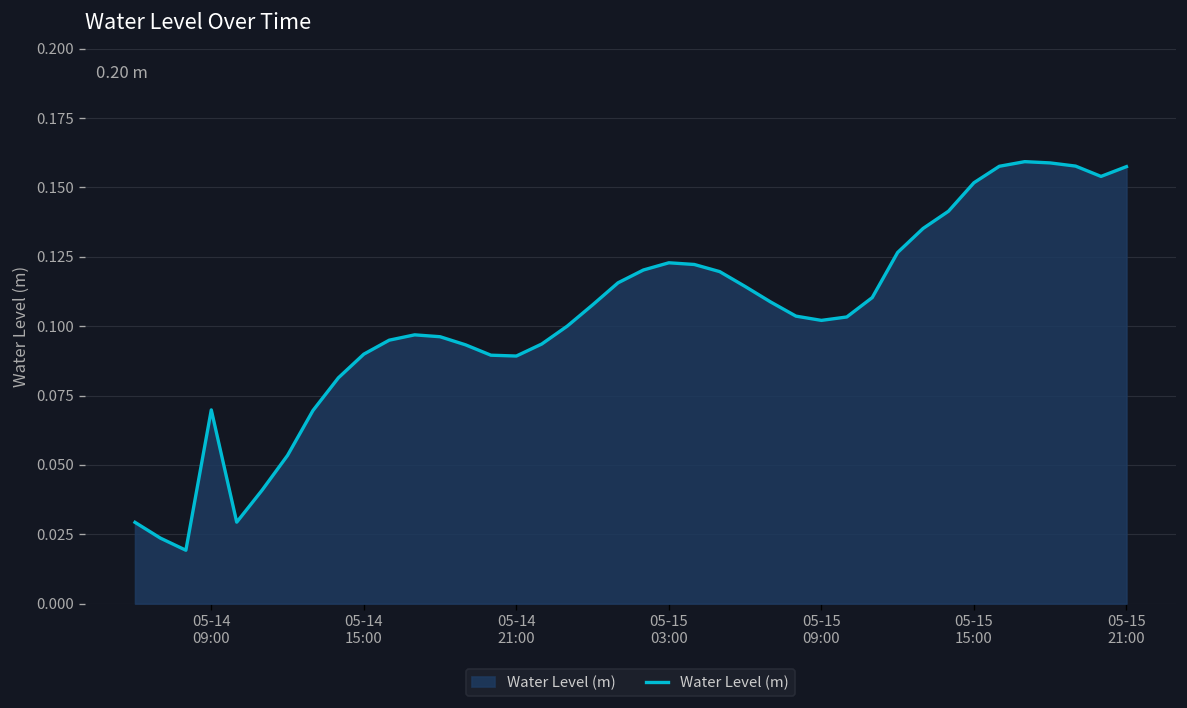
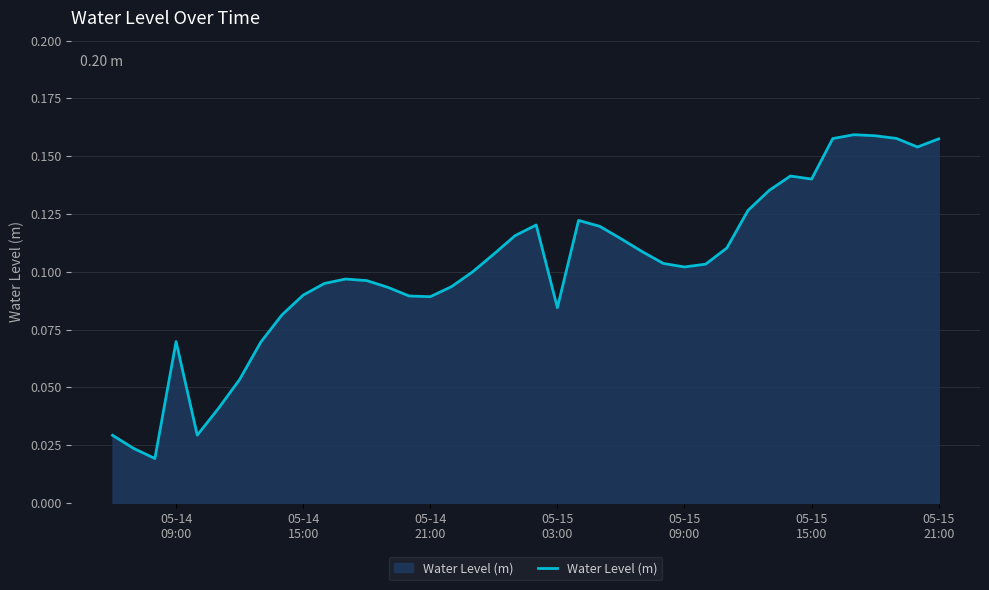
05-15 03:00: 0.123 -> 0.084
05-15 15:00: 0.152 -> 0.140
